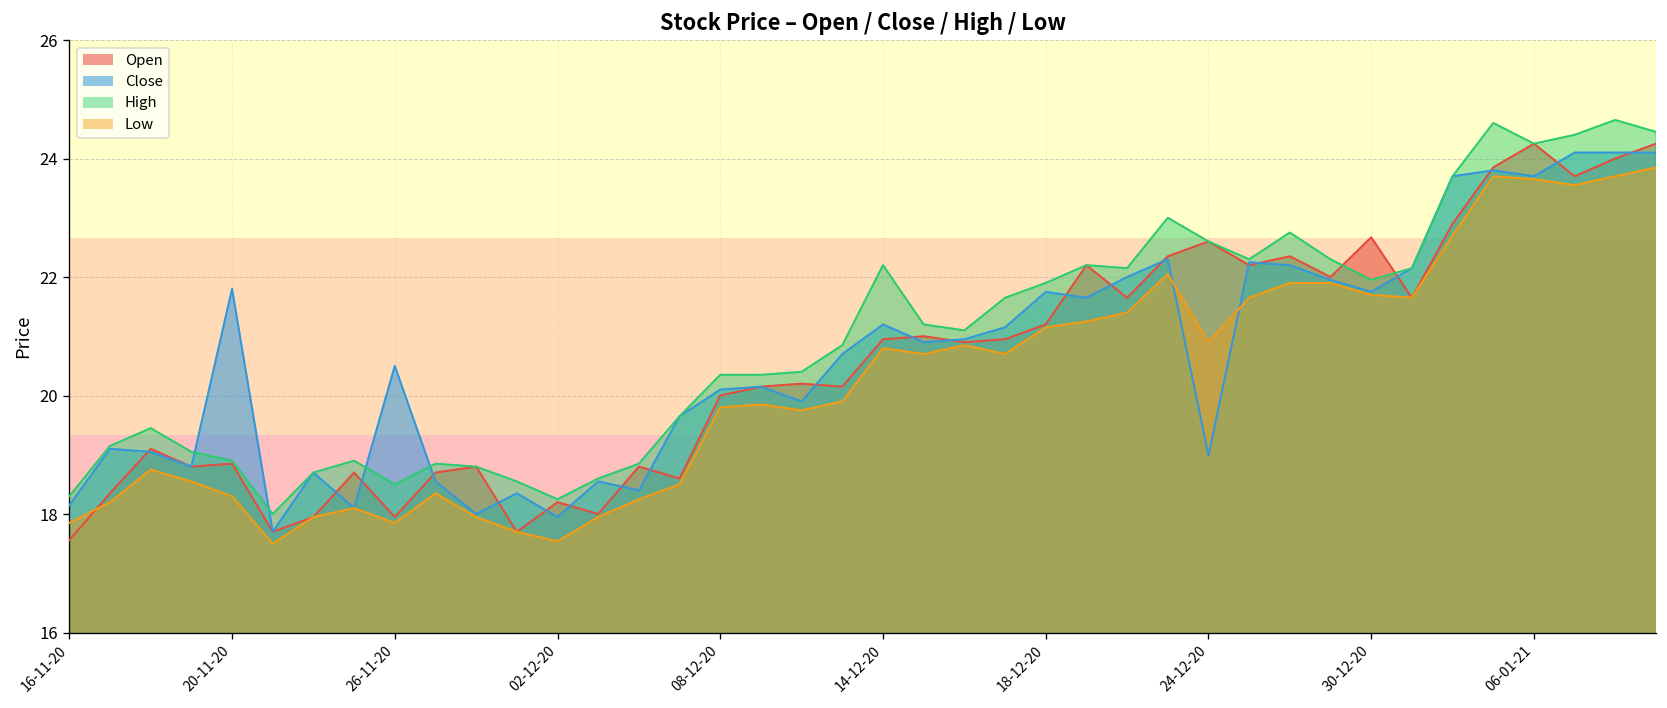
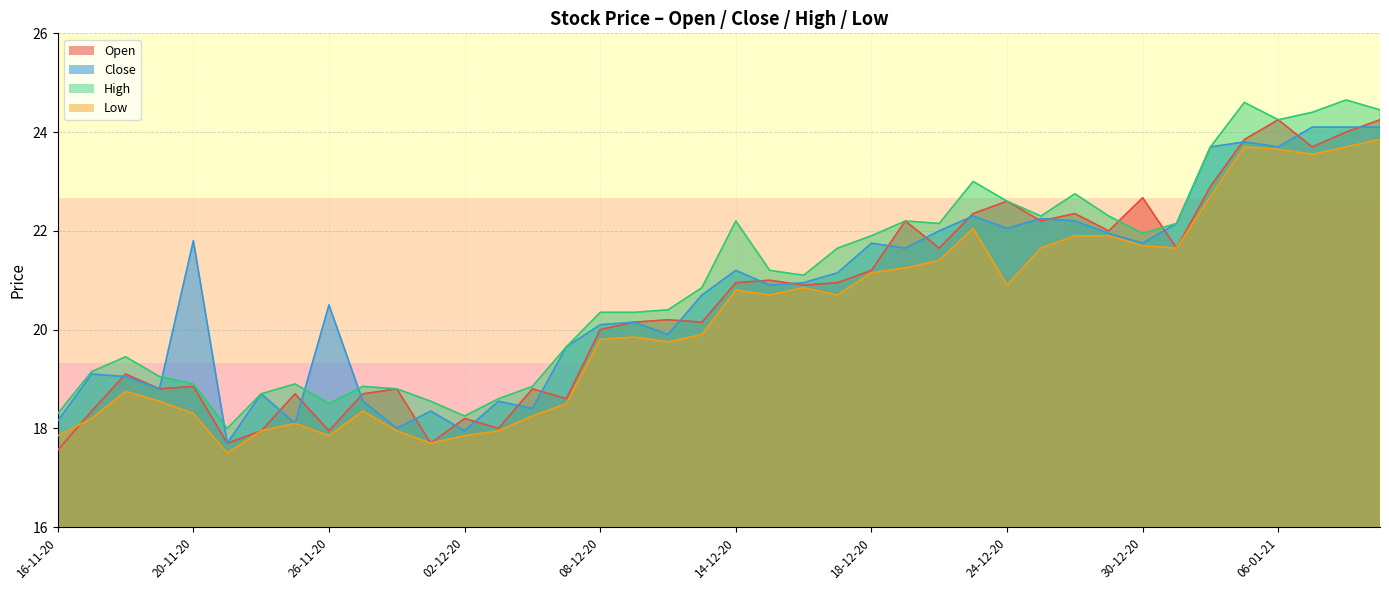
Low, 02-12-20: 17.5 -> 17.9
Close, 24-12-20: 19.0 -> 22.1
